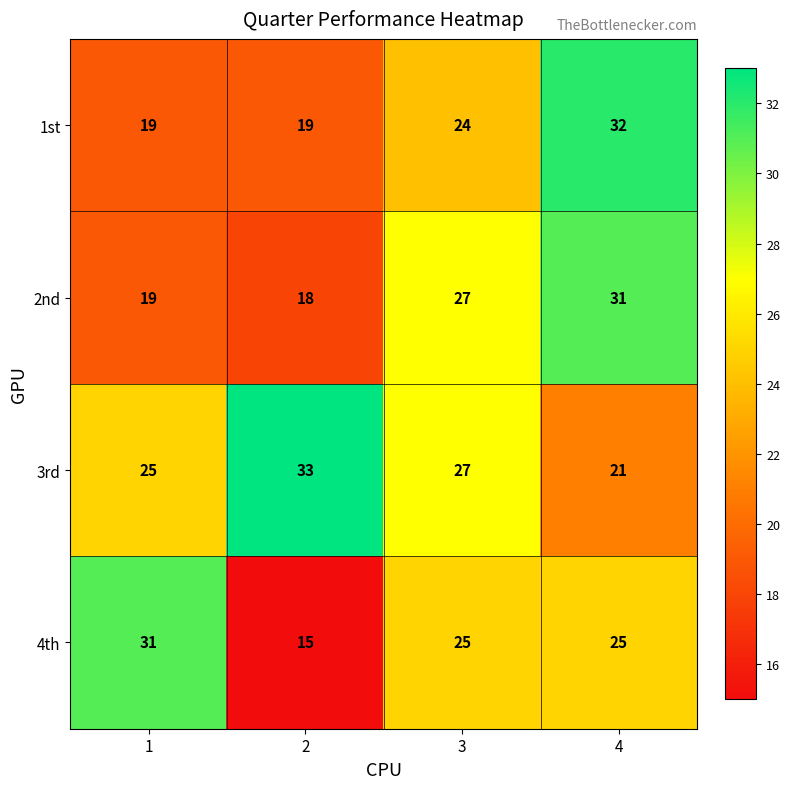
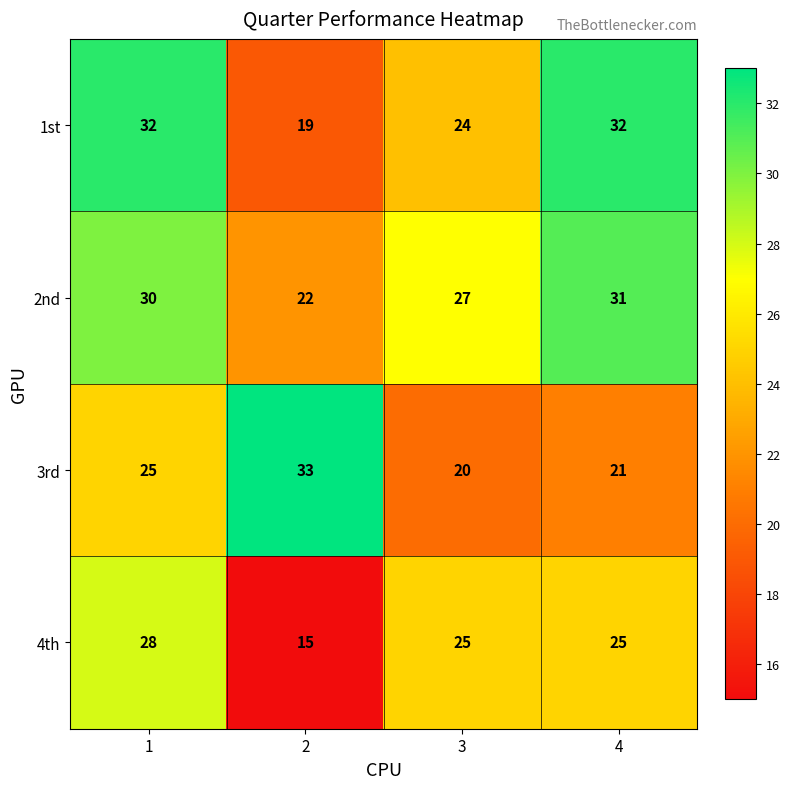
1st, 1: 19 -> 32
2nd, 1: 19 -> 30
2nd, 2: 18 -> 22
3rd, 3: 27 -> 20
4th, 1: 31 -> 28
